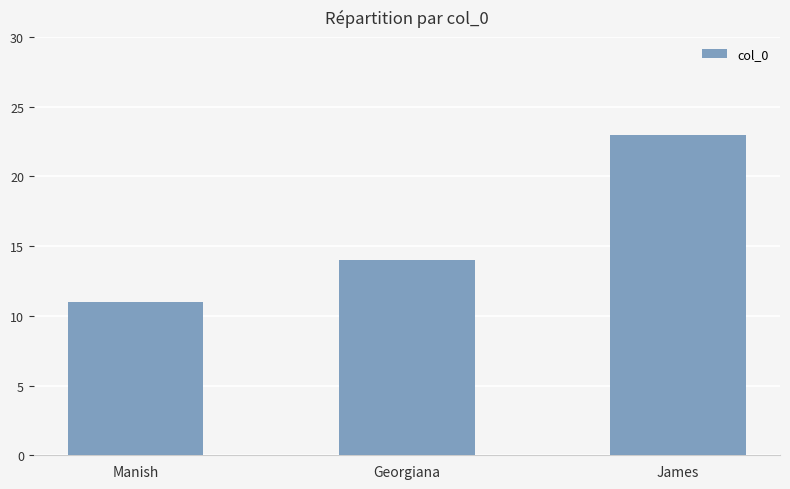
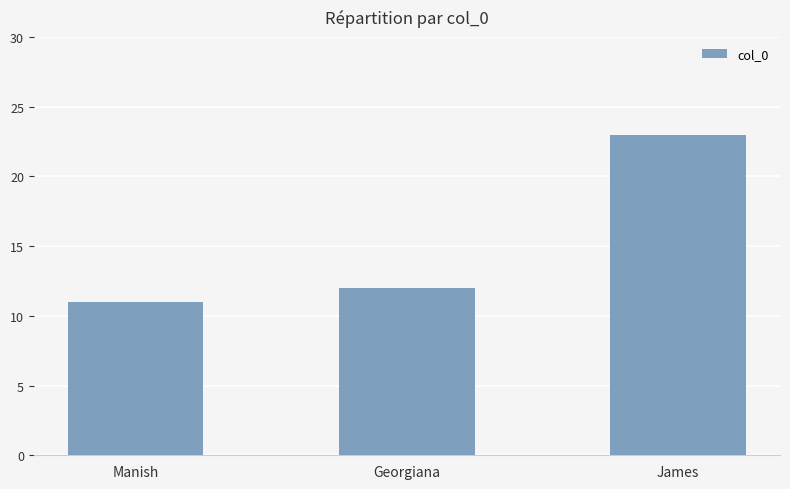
Georgiana: 14 -> 12
